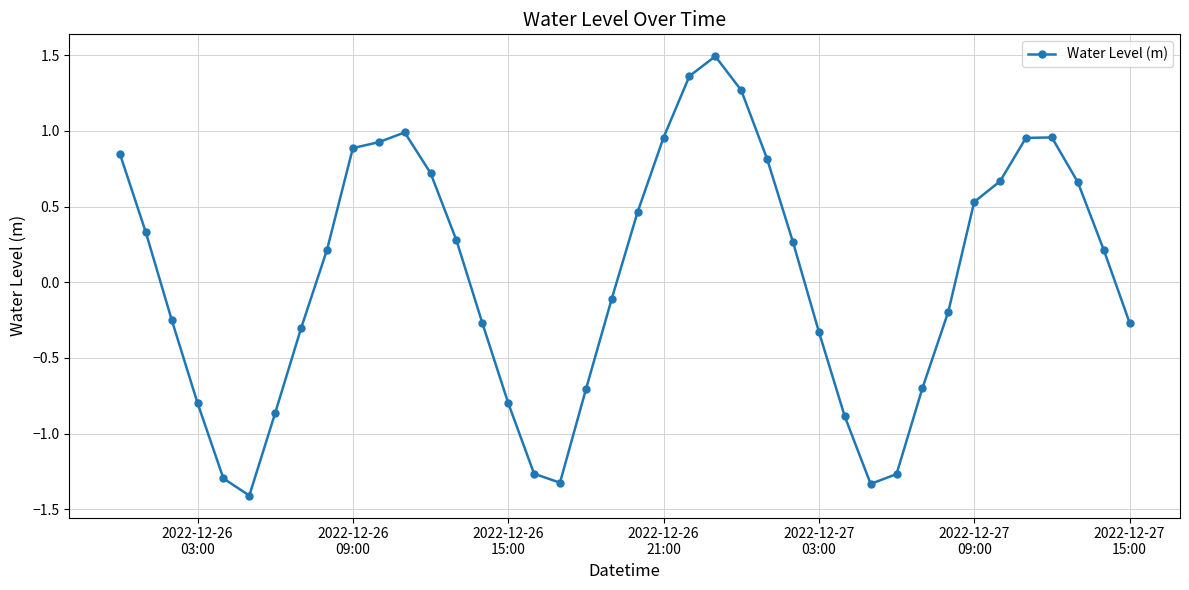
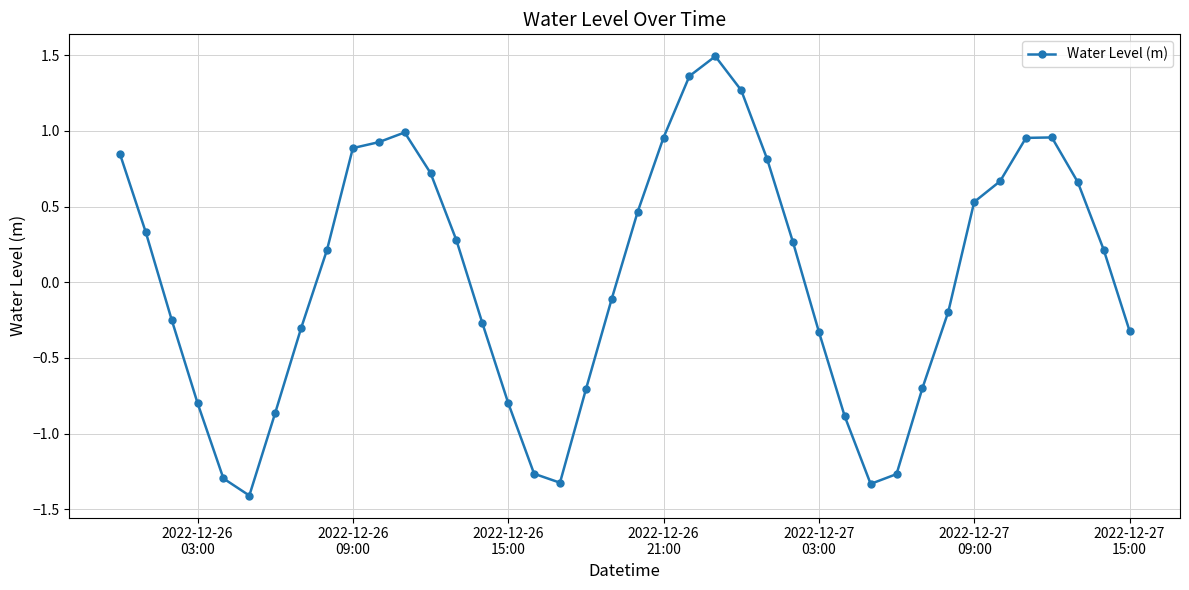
2022-12-27 15:00: -0.27 -> -0.32
